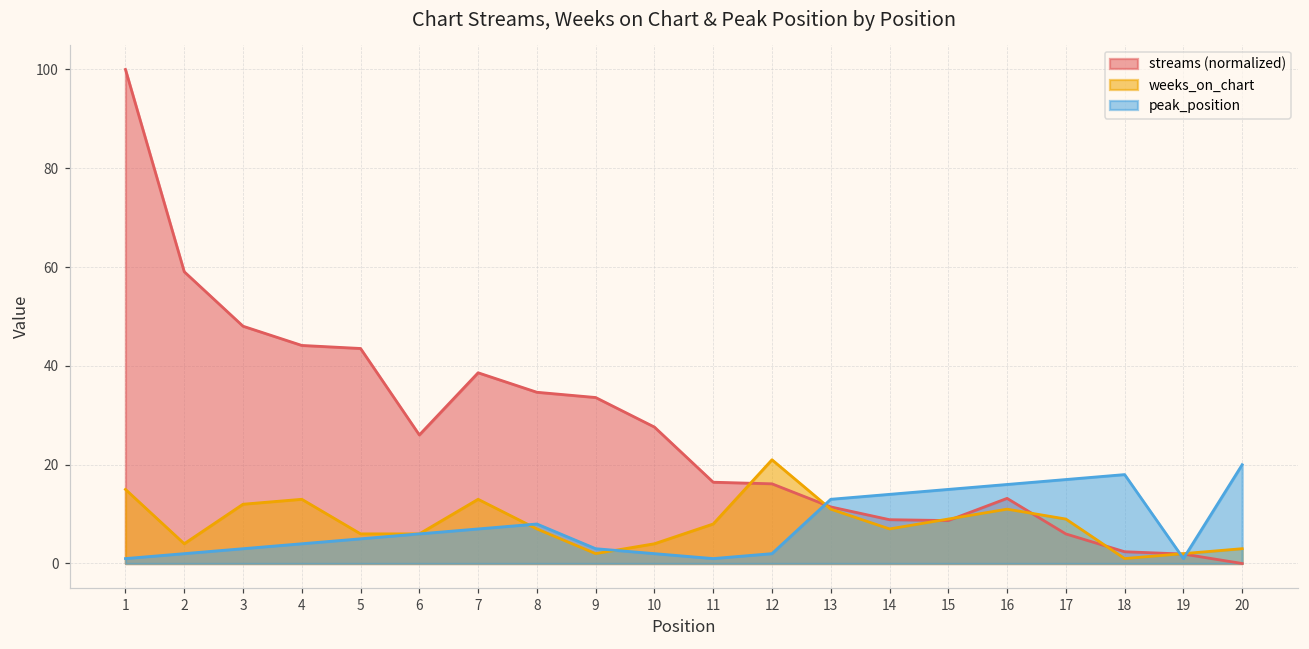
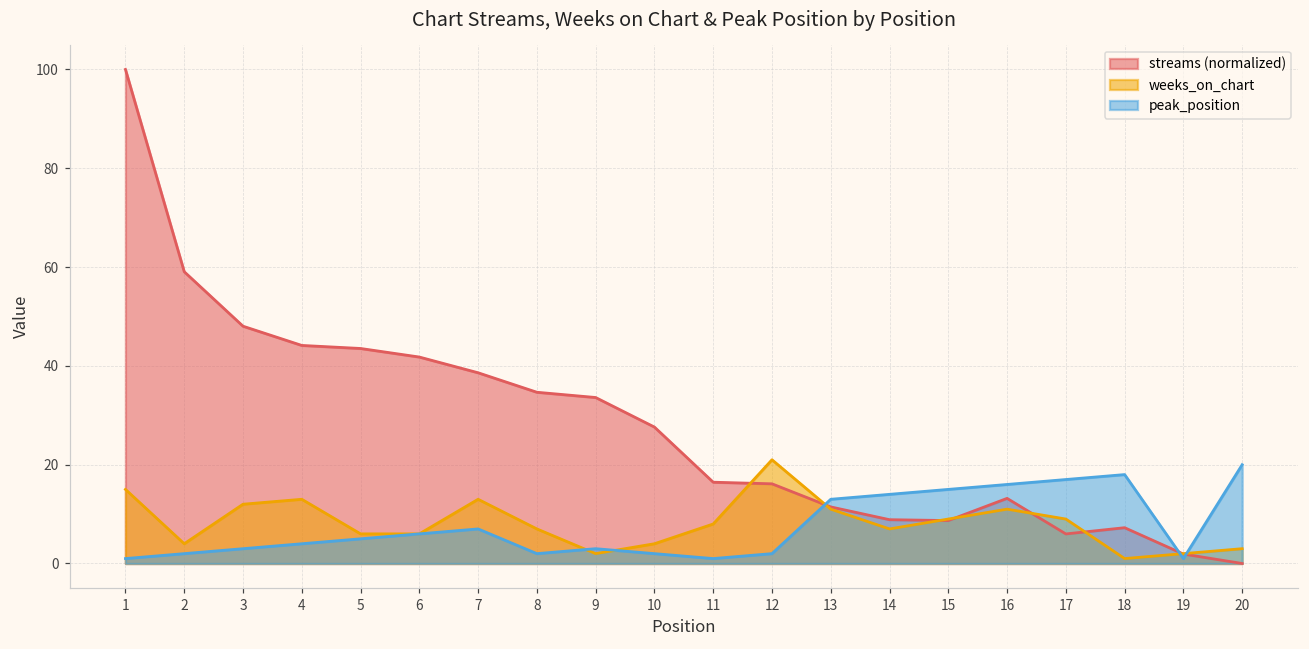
streams (normalized), 6: 26 -> 42
peak_position, 8: 8 -> 2
streams (normalized), 18: 2 -> 7
